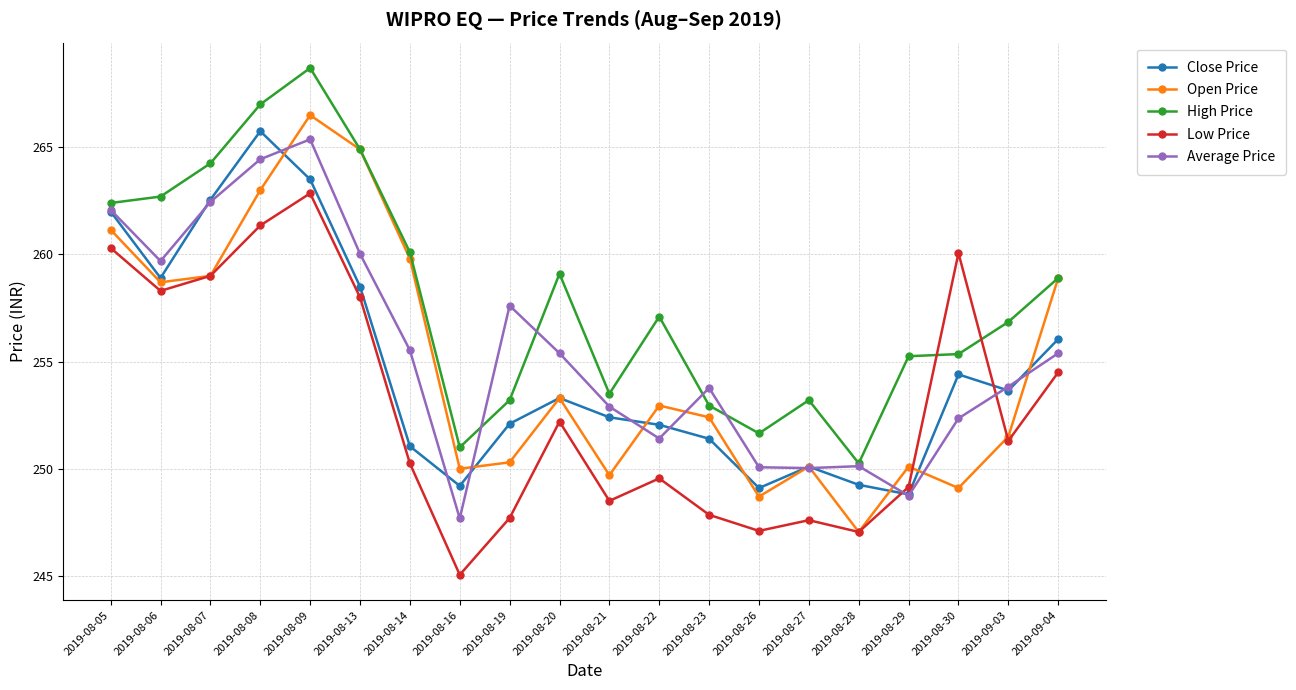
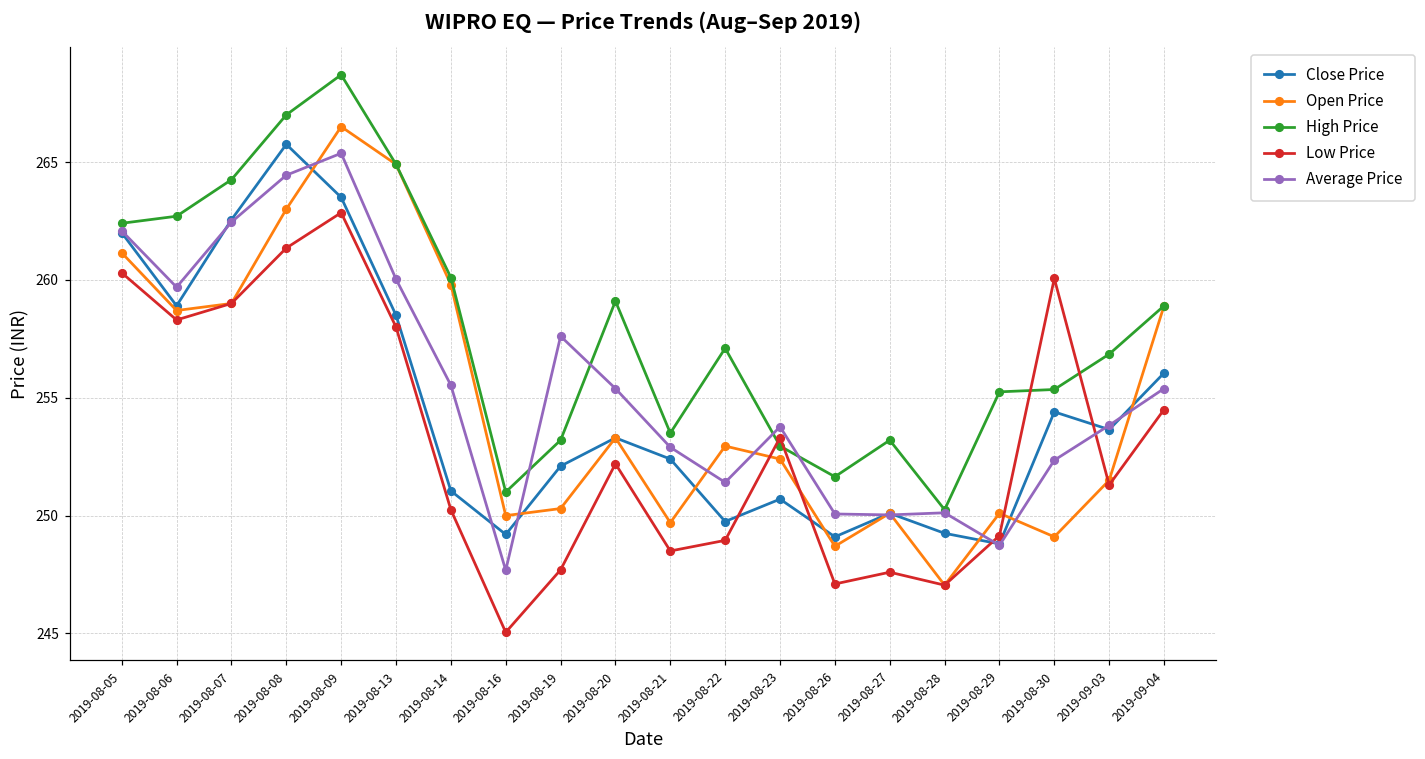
Close Price, 2019-08-22: 252.1 -> 249.8
Low Price, 2019-08-22: 249.6 -> 249.0
Close Price, 2019-08-23: 251.4 -> 250.7
Low Price, 2019-08-23: 247.9 -> 253.3
